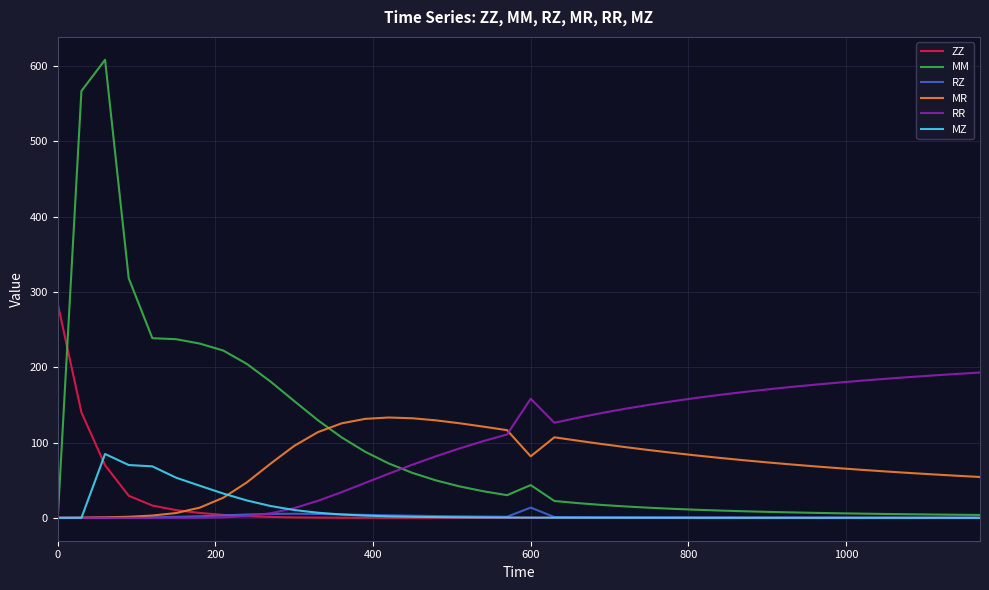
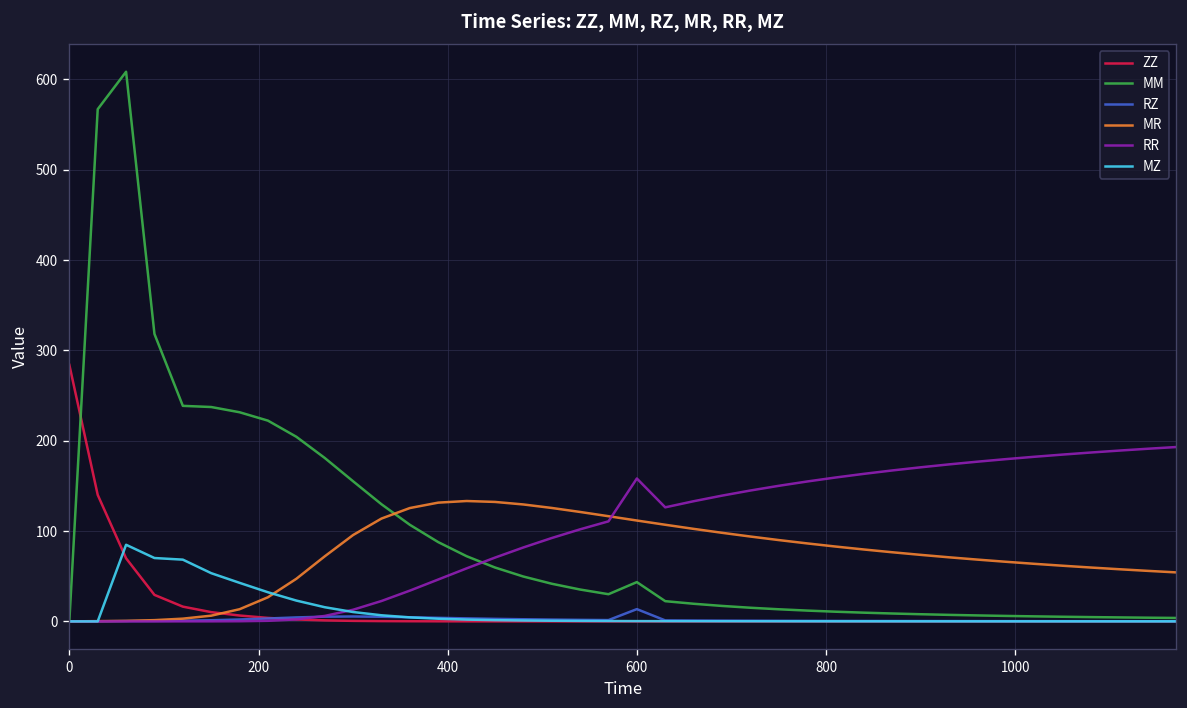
MR, 600: 80 -> 110
